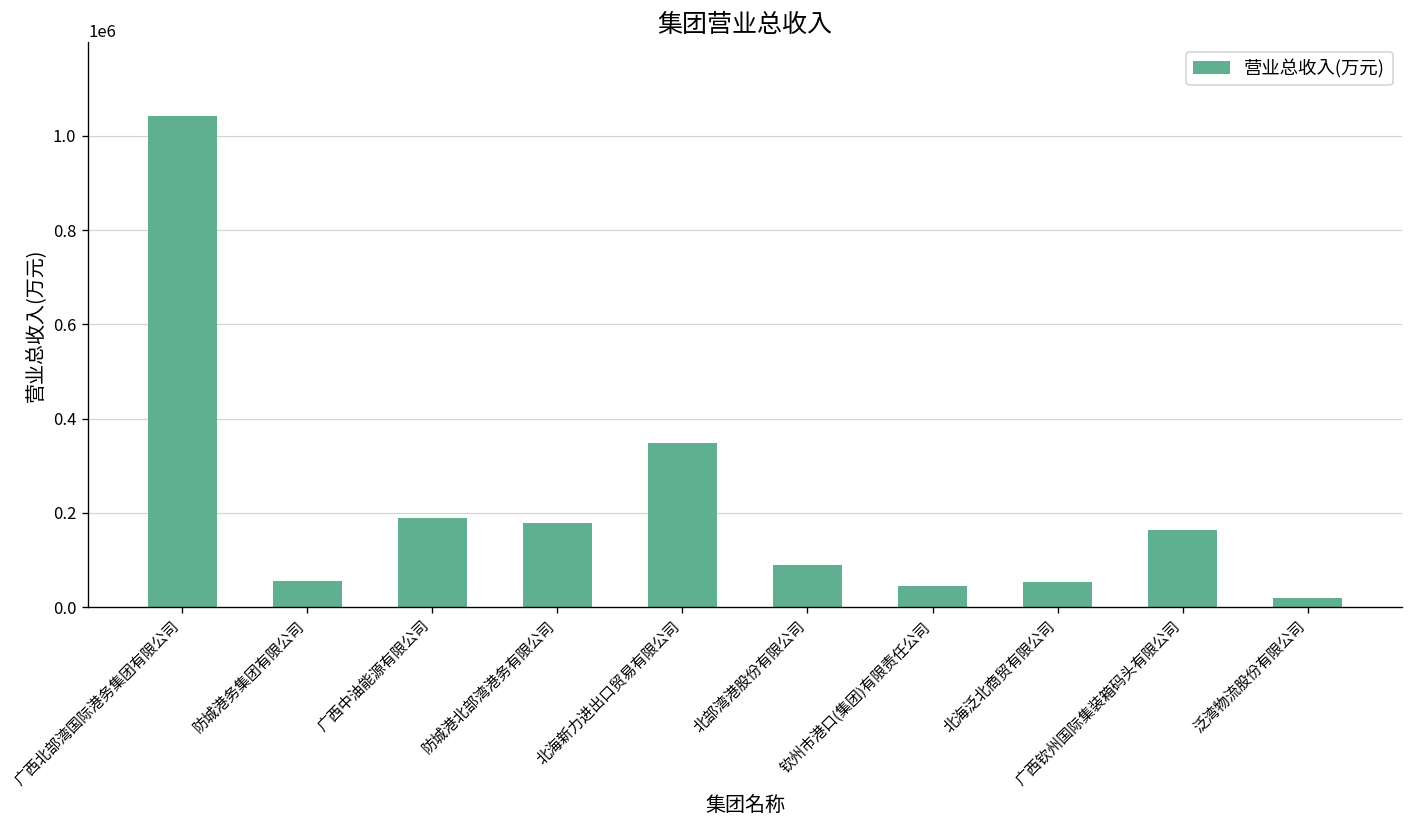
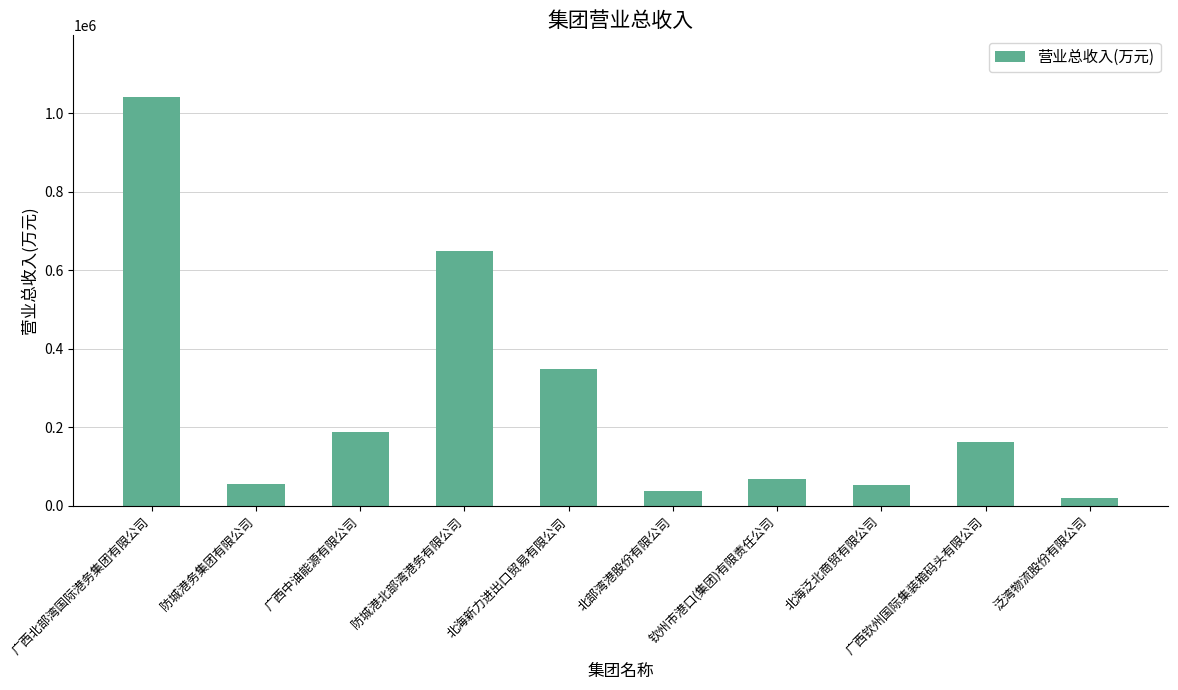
防城港北部湾港务有限公司: 180000 -> 650000
北部湾港股份有限公司: 90000 -> 40000
钦州市港口(集团)有限责任公司: 40000 -> 70000
